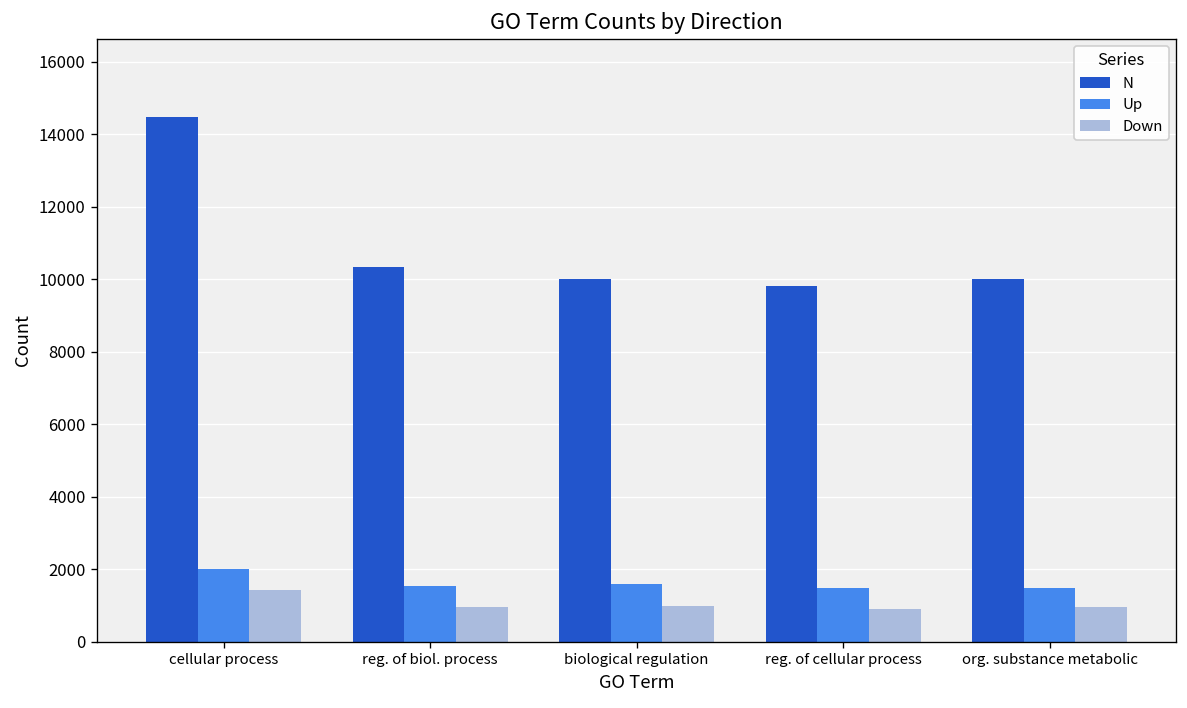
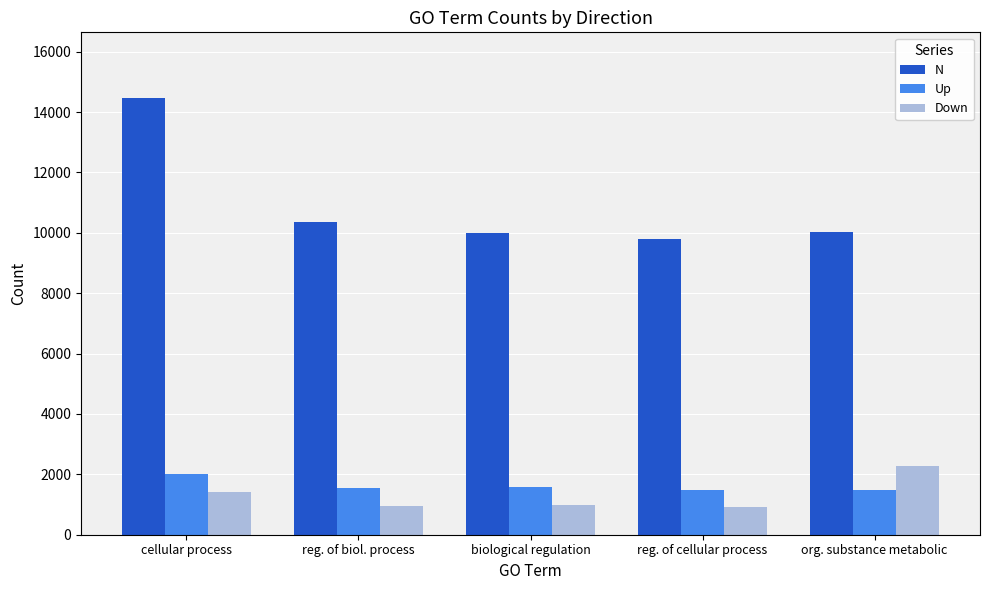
Down, org. substance metabolic: 1000 -> 2300
